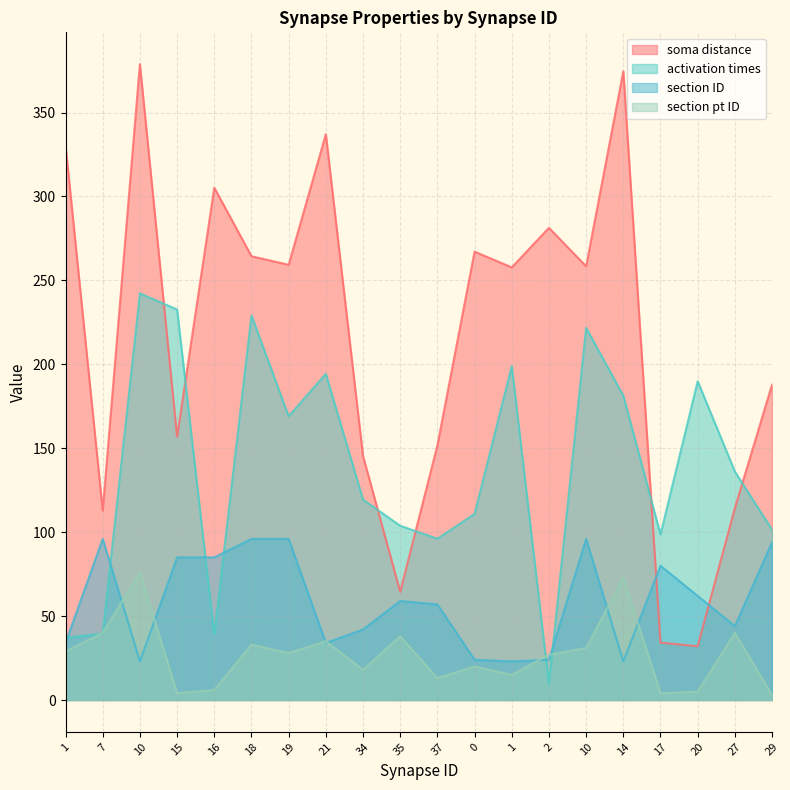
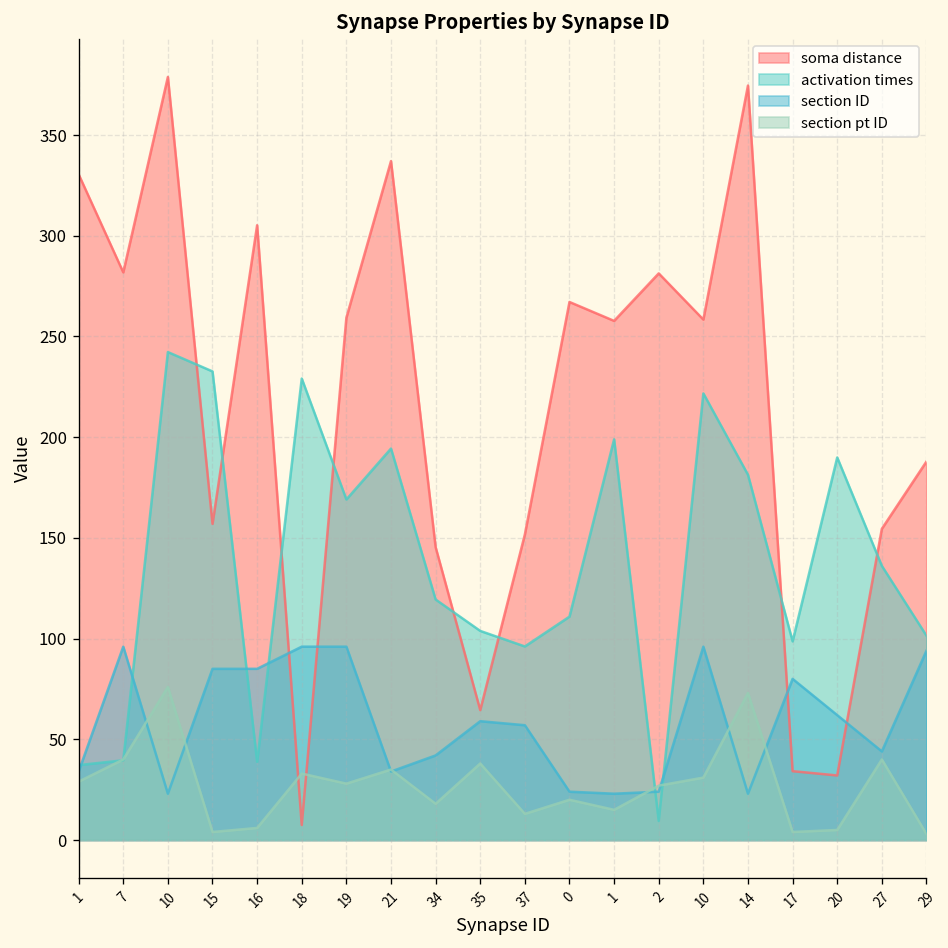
soma distance, 7: 113 -> 282
soma distance, 18: 264 -> 7
soma distance, 27: 114 -> 154
